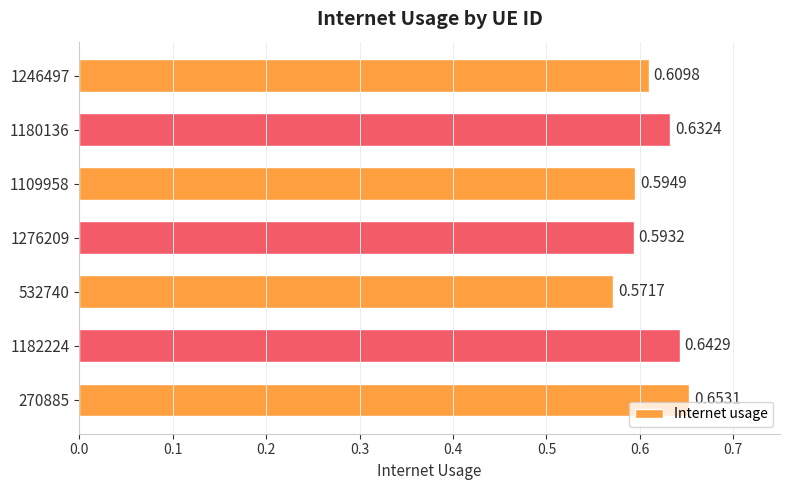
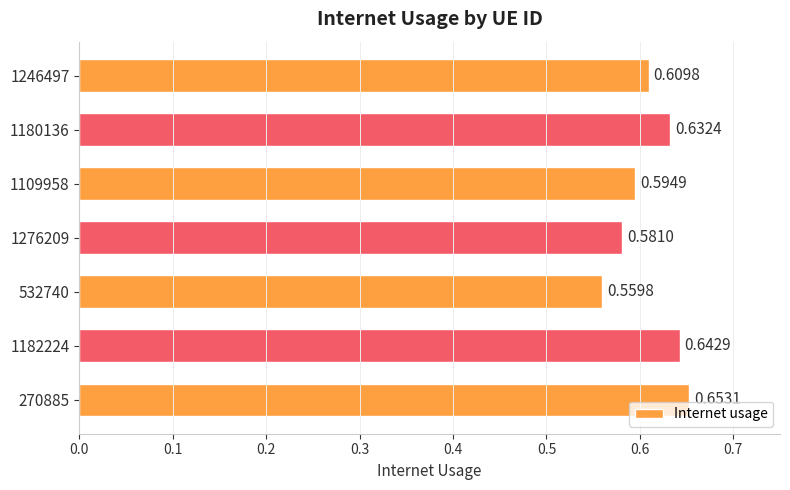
1276209: 0.5932 -> 0.5810
532740: 0.5717 -> 0.5598
